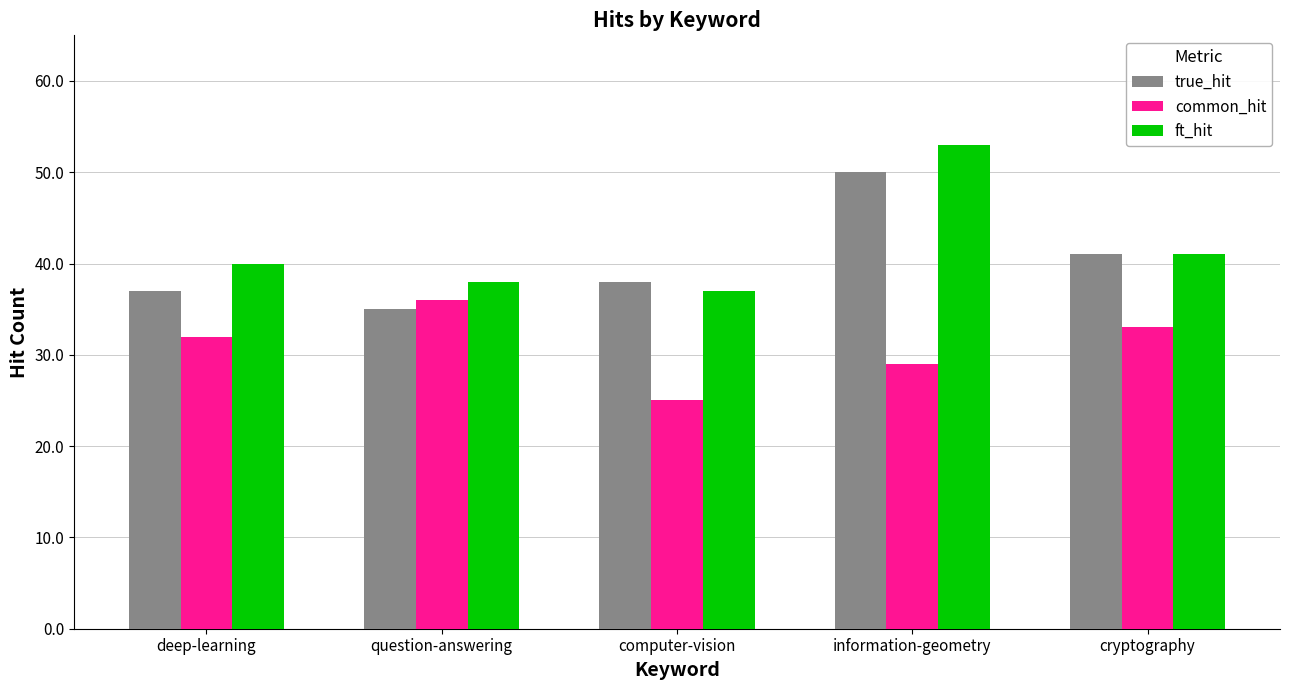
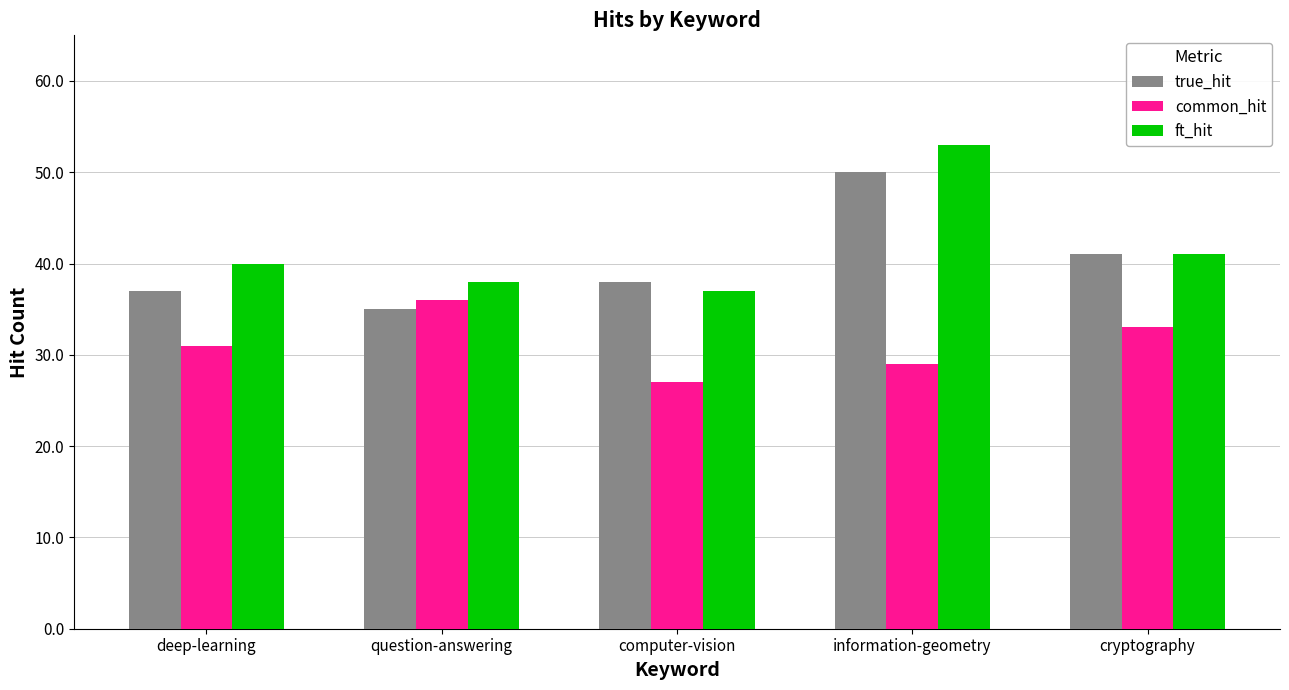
common_hit, deep-learning: 32 -> 31
common_hit, computer-vision: 25 -> 27
